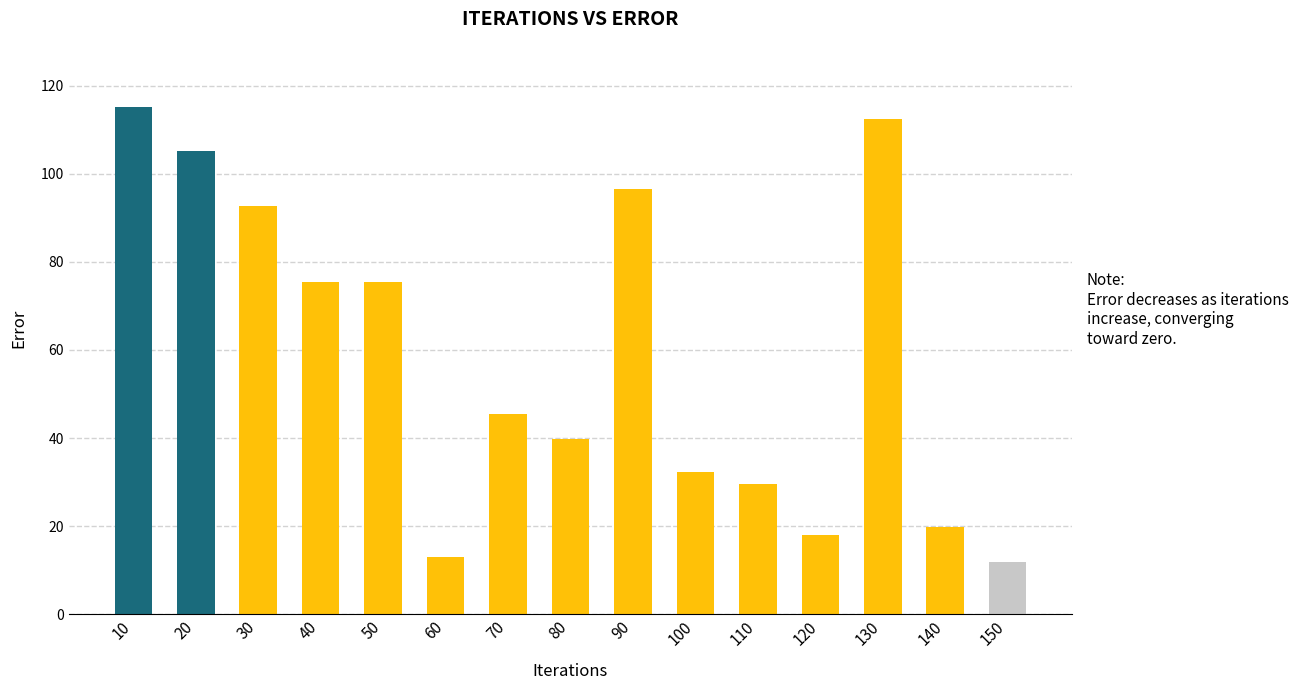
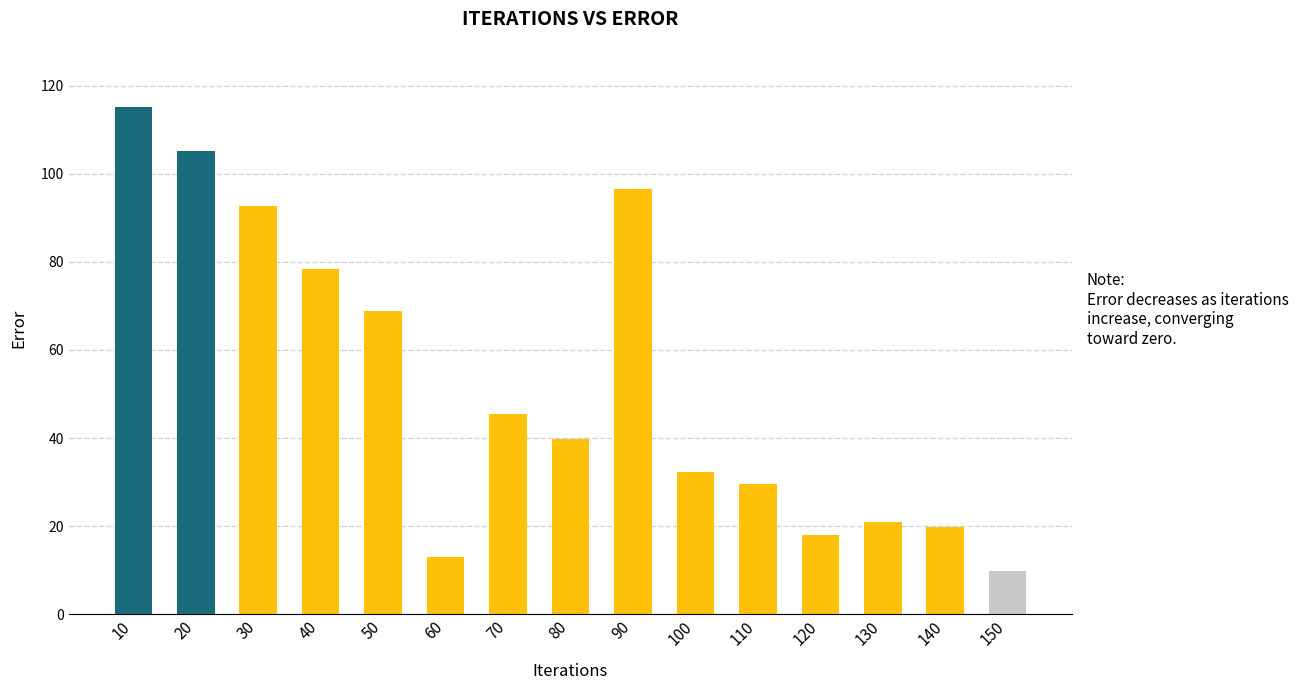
40: 75 -> 78
50: 75 -> 69
130: 112 -> 21
150: 12 -> 10
